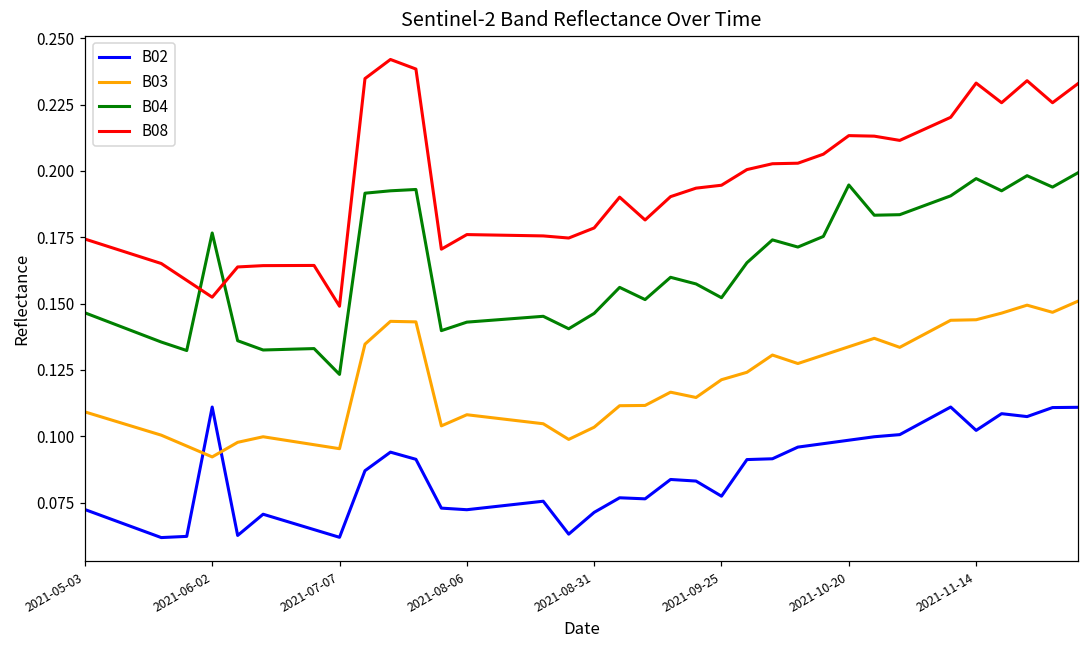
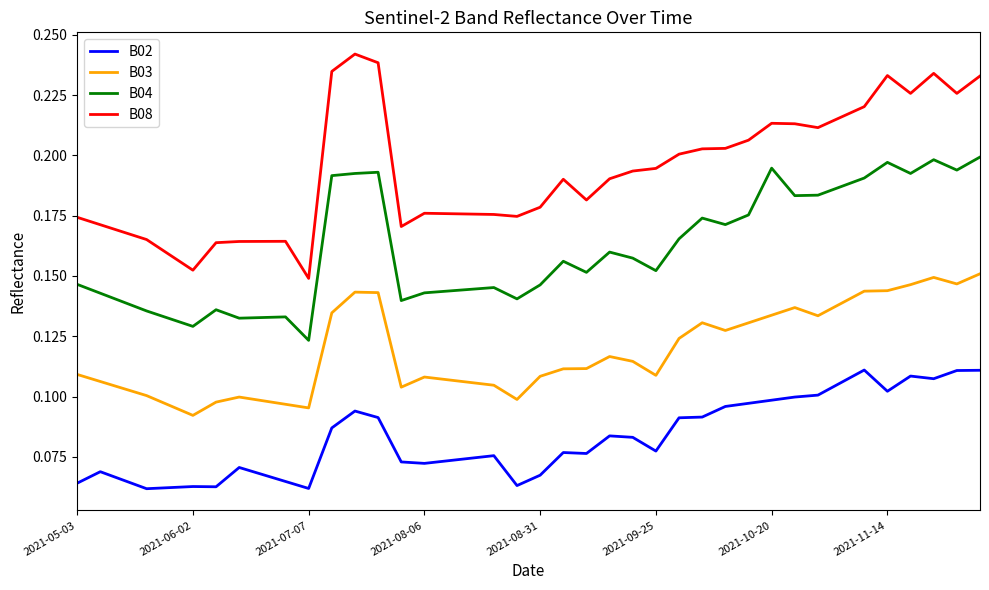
B02, 2021-05-03: 0.072 -> 0.064
B02, 2021-06-02: 0.111 -> 0.063
B04, 2021-06-02: 0.177 -> 0.129
B02, 2021-08-31: 0.071 -> 0.067
B03, 2021-08-31: 0.103 -> 0.108
B03, 2021-09-25: 0.121 -> 0.109
